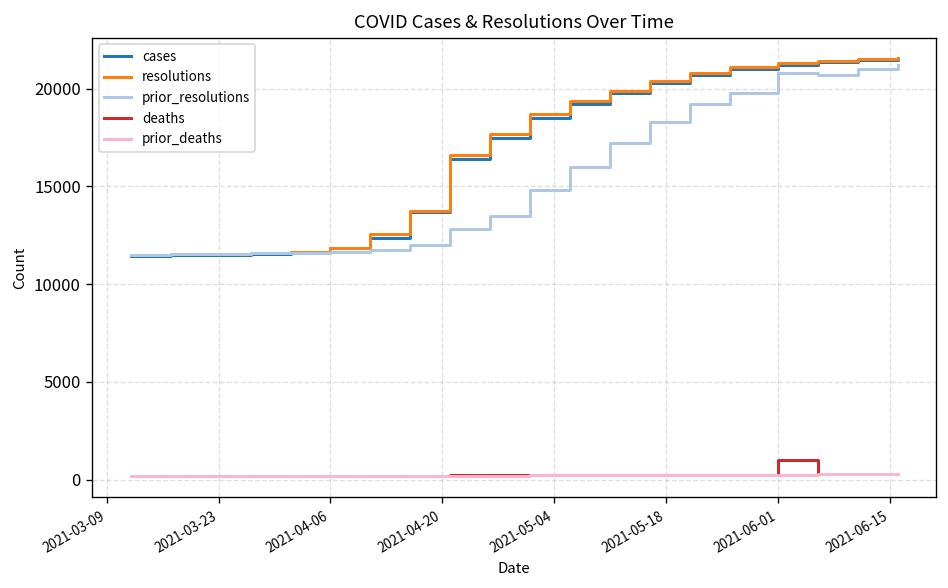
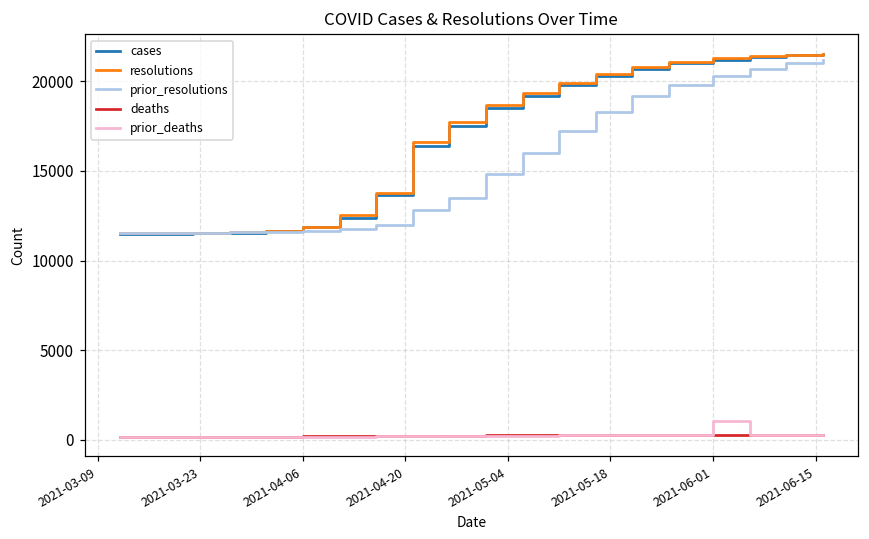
prior_resolutions, 2021-06-01: 20800 -> 20300
deaths, 2021-06-01: 1000 -> 300
prior_deaths, 2021-06-01: 300 -> 1100
